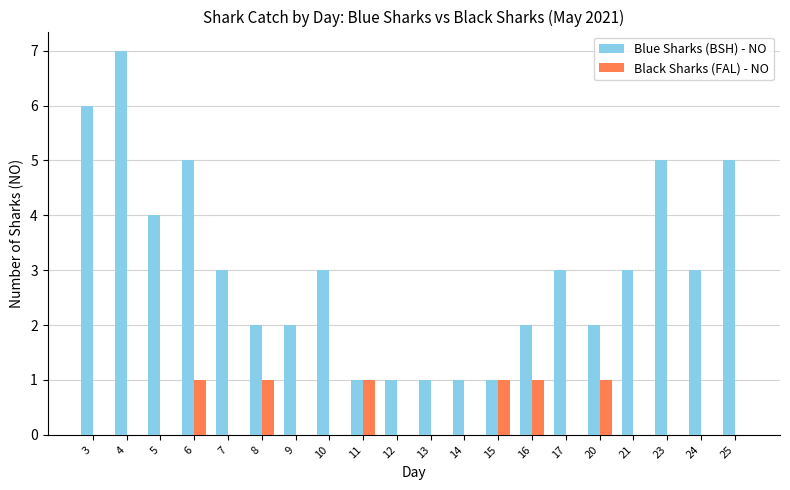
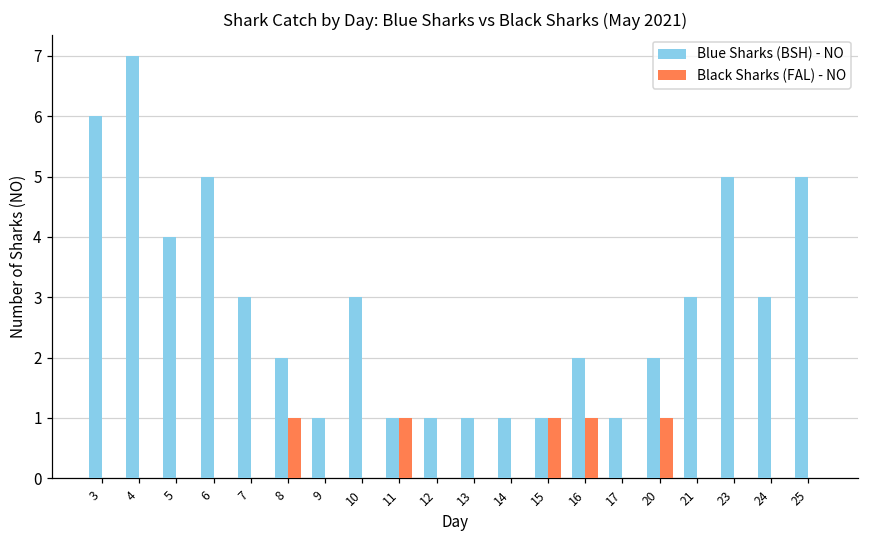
Black Sharks (FAL) - NO, 6: 1 -> 0
Blue Sharks (BSH) - NO, 9: 2 -> 1
Blue Sharks (BSH) - NO, 17: 3 -> 1
